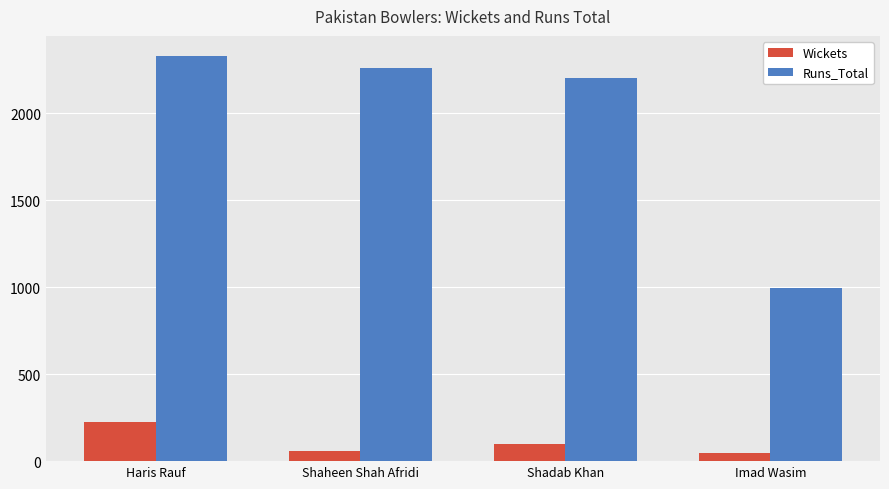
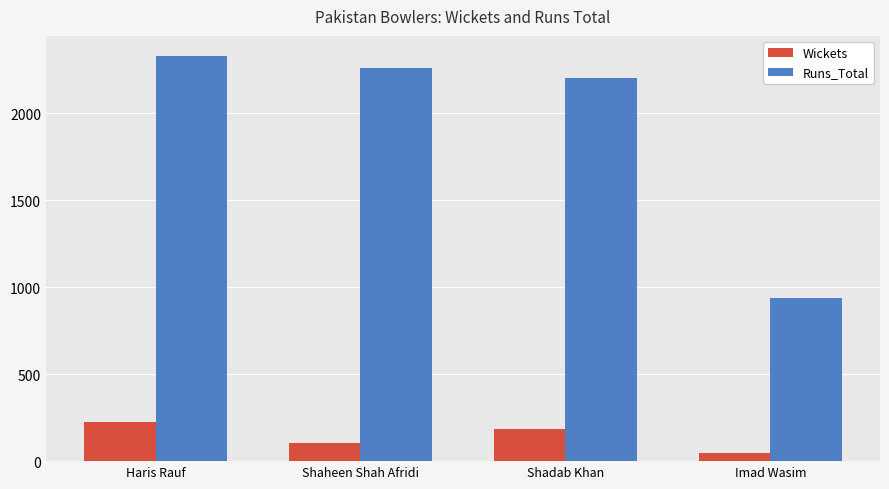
Wickets, Shaheen Shah Afridi: 60 -> 110
Wickets, Shadab Khan: 100 -> 190
Runs_Total, Imad Wasim: 990 -> 940
